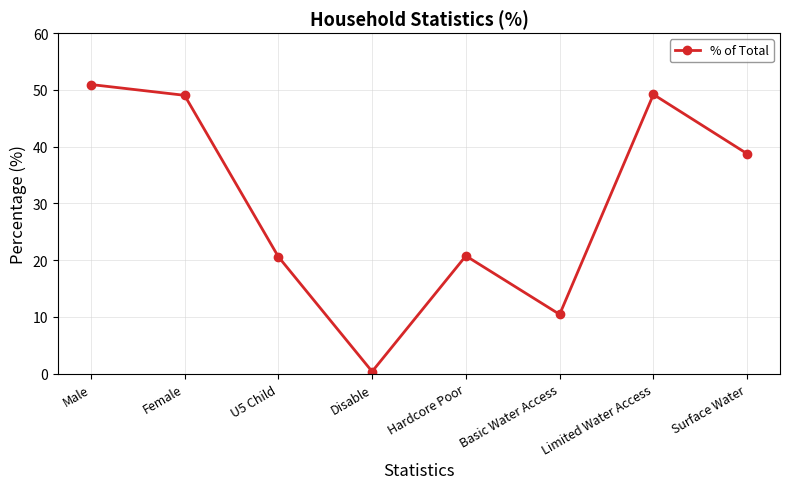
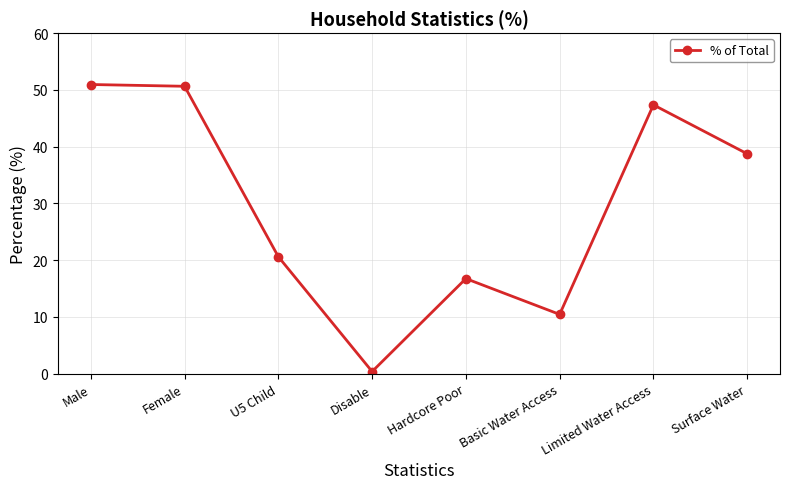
Female: 49 -> 51
Hardcore Poor: 21 -> 17
Limited Water Access: 49 -> 47
